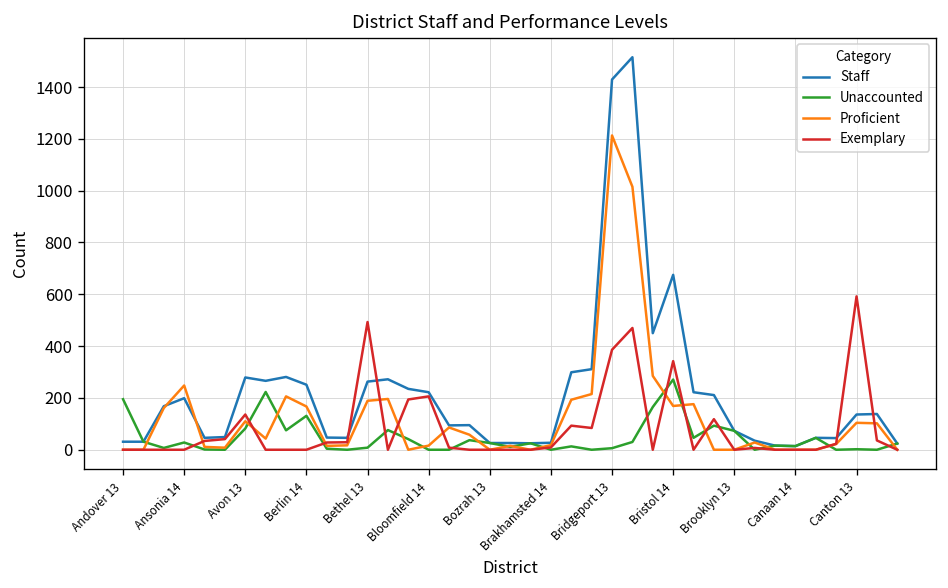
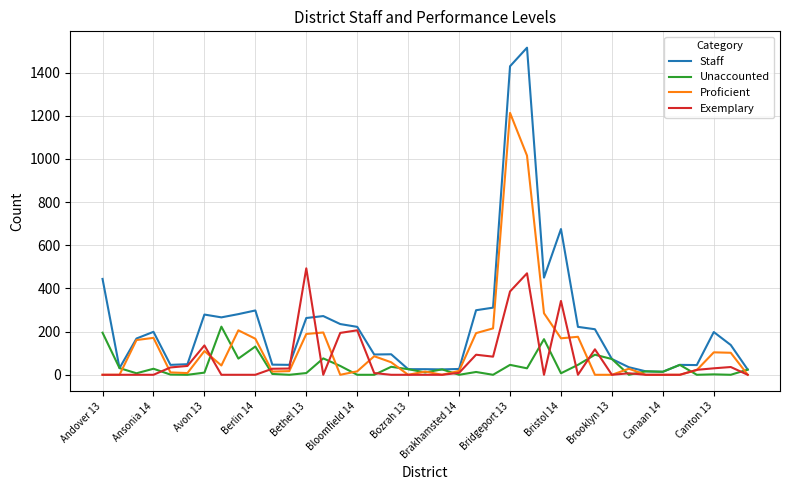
Staff, Andover 13: 30 -> 440
Proficient, Ansonia 14: 250 -> 170
Unaccounted, Avon 13: 80 -> 10
Staff, Berlin 14: 250 -> 300
Unaccounted, Bridgeport 13: 10 -> 50
Unaccounted, Bristol 14: 270 -> 10
Staff, Canton 13: 140 -> 200
Exemplary, Canton 13: 590 -> 30
